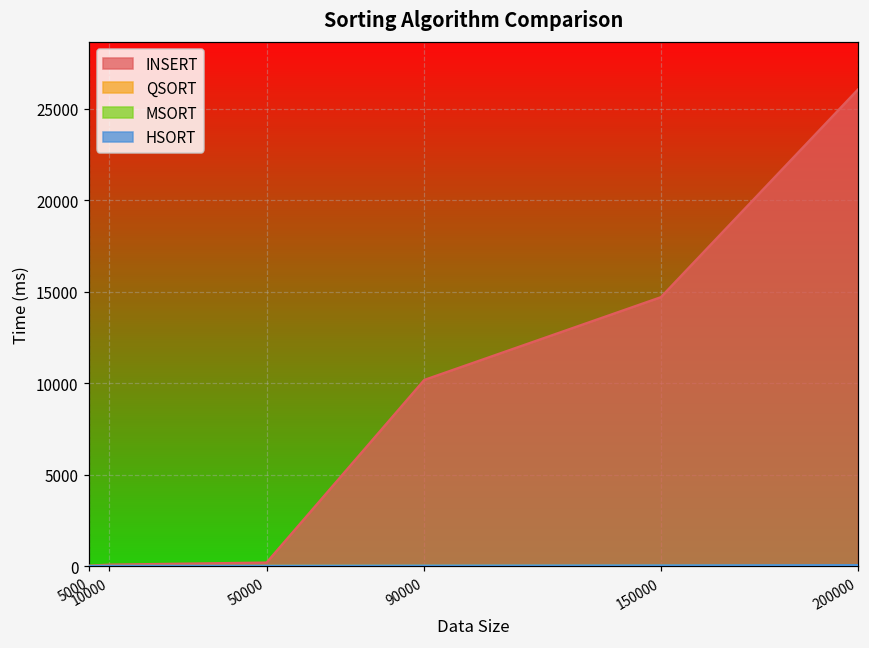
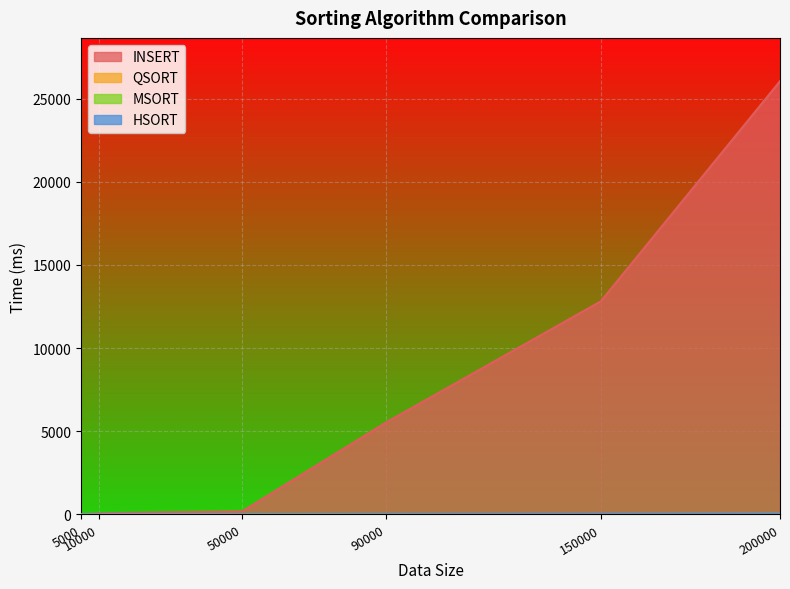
INSERT, 90000: 10200 -> 5500
INSERT, 150000: 14700 -> 12800
